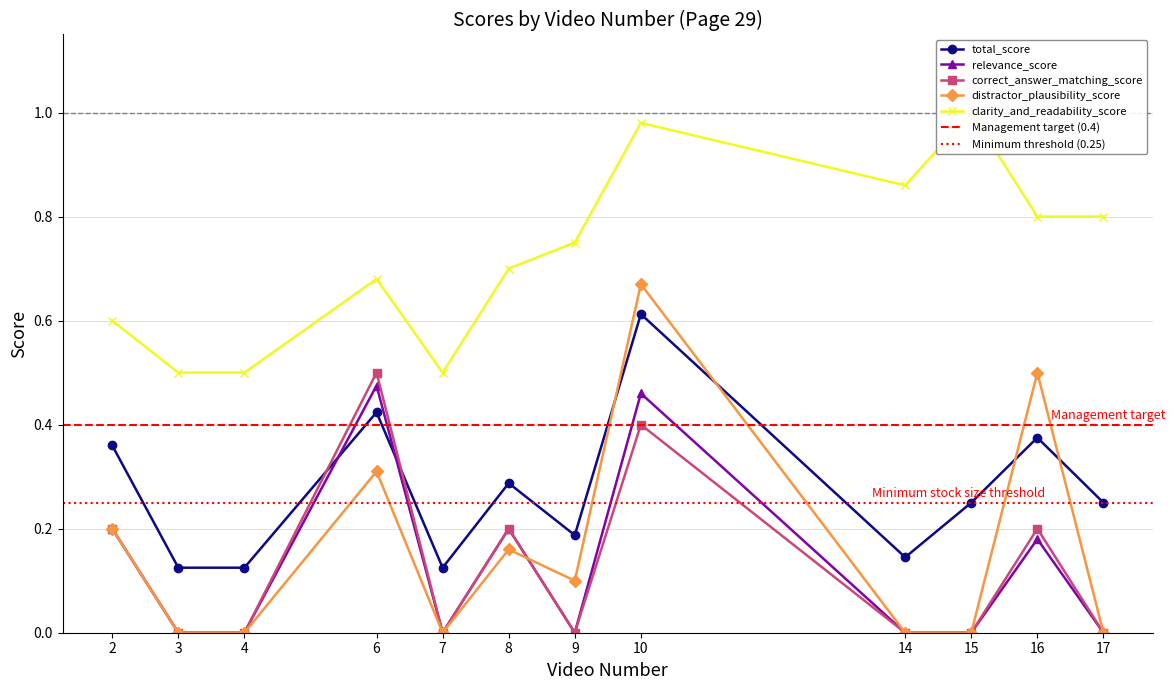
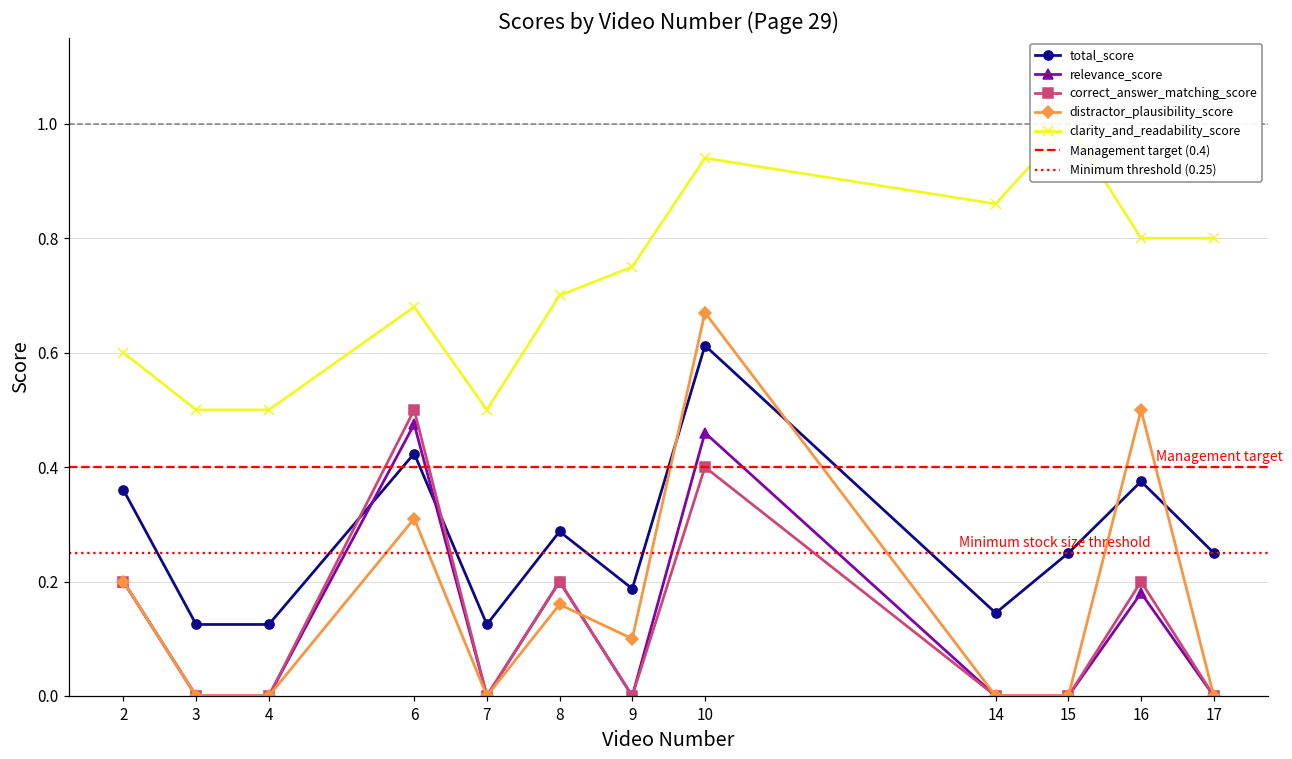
clarity_and_readability_score, 10: 0.98 -> 0.94
